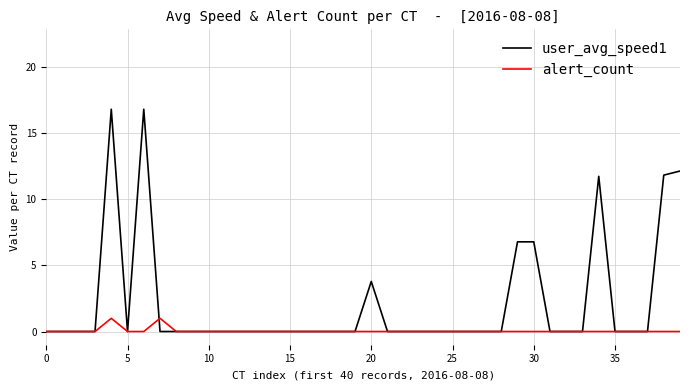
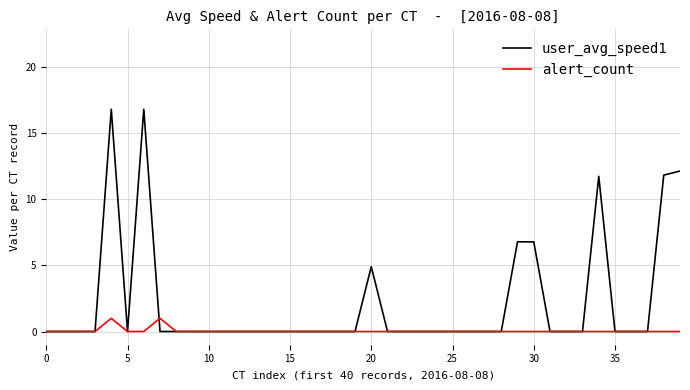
user_avg_speed1, 20: 3.8 -> 4.9
